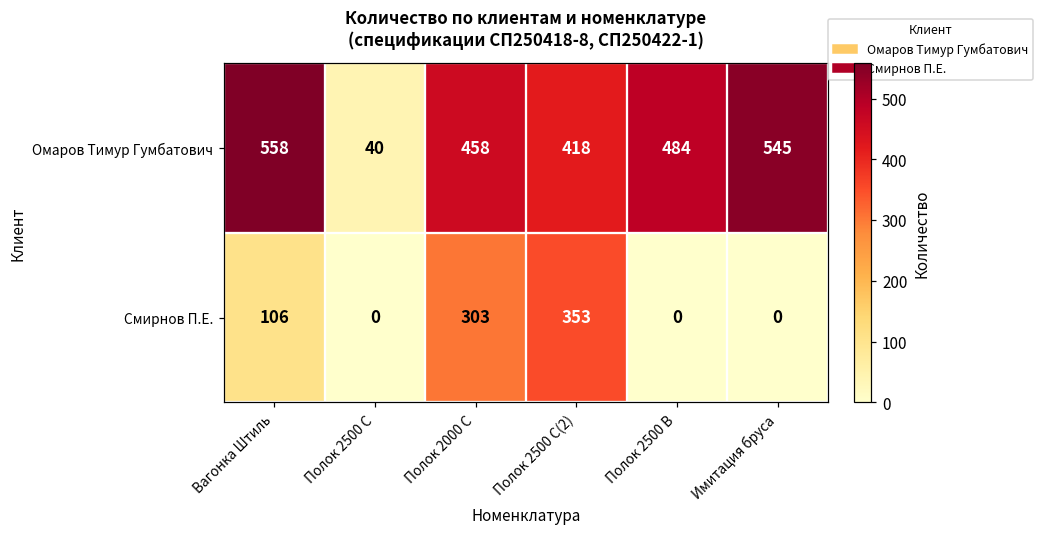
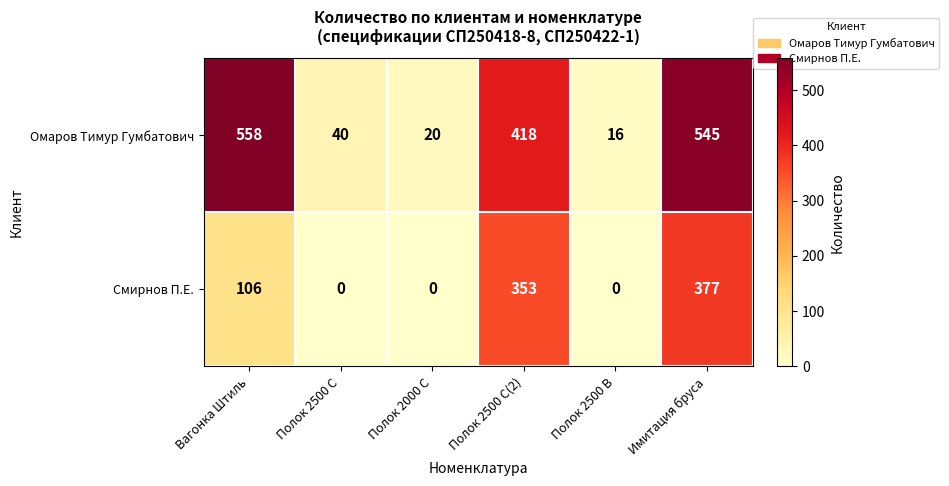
Омаров Тимур Гумбатович, Полок 2000 C: 458 -> 20
Омаров Тимур Гумбатович, Полок 2500 B: 484 -> 16
Смирнов П.Е., Полок 2000 C: 303 -> 0
Смирнов П.Е., Имитация бруса: 0 -> 377
